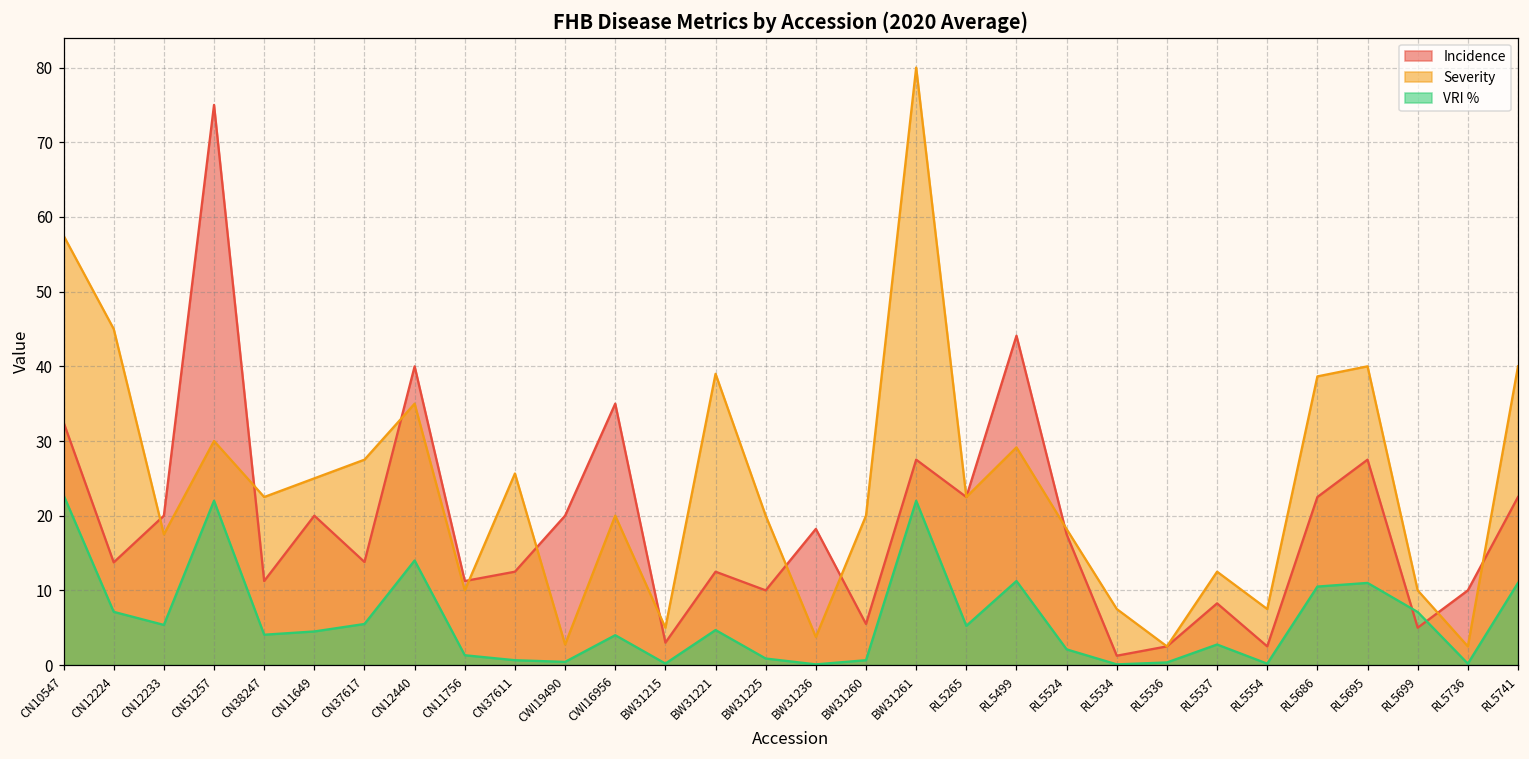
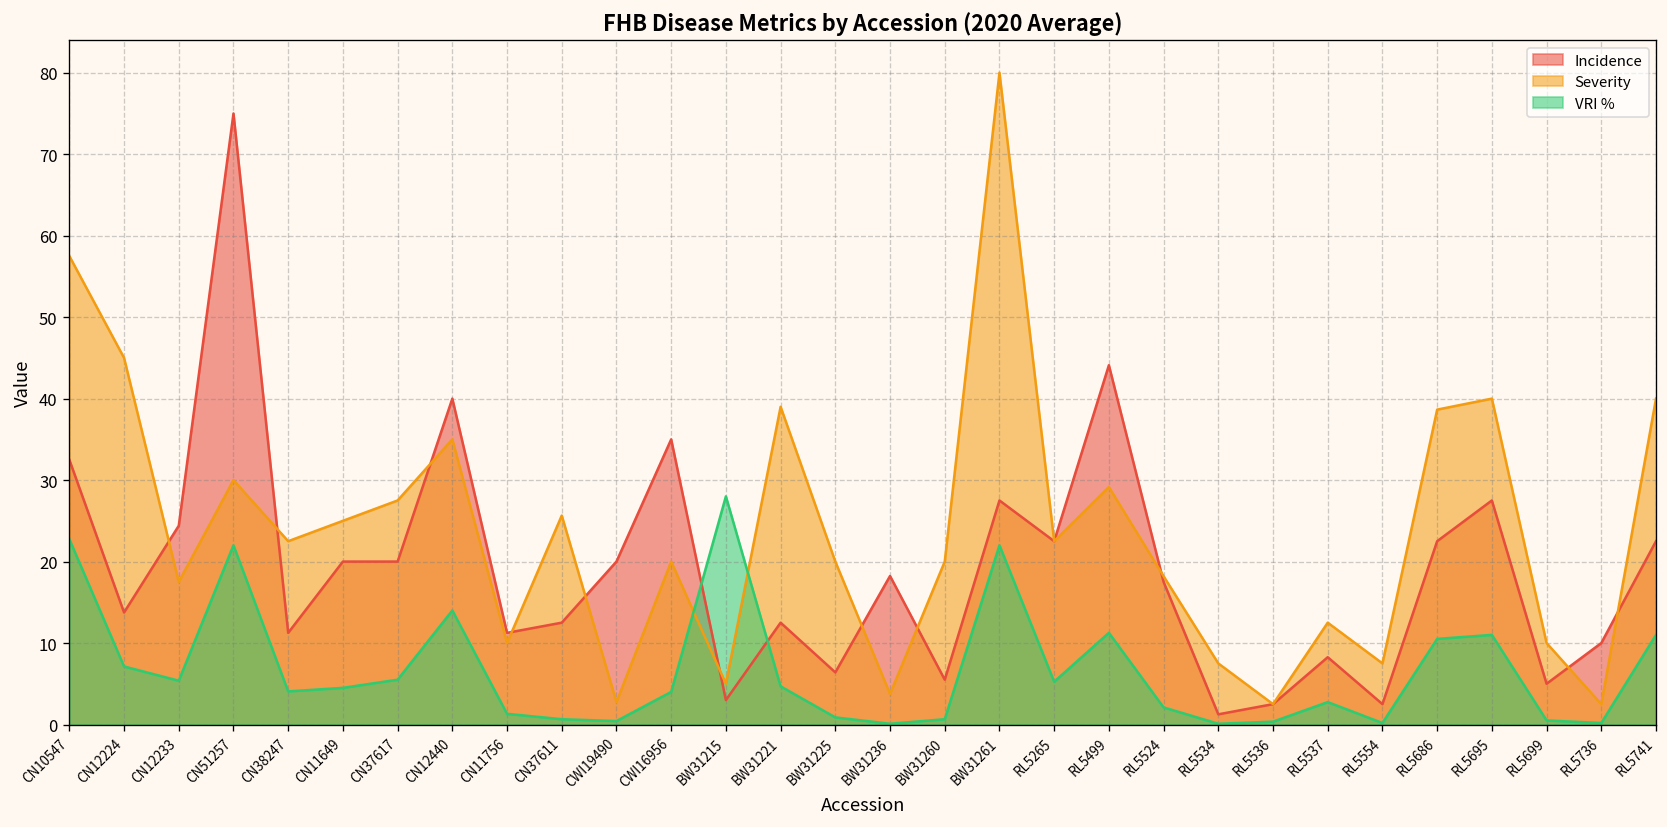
Incidence, CN12233: 20 -> 24
Incidence, CN37617: 14 -> 20
VRI %, BW31215: 0 -> 28
Incidence, BW31225: 10 -> 6
VRI %, RL5699: 7 -> 1
